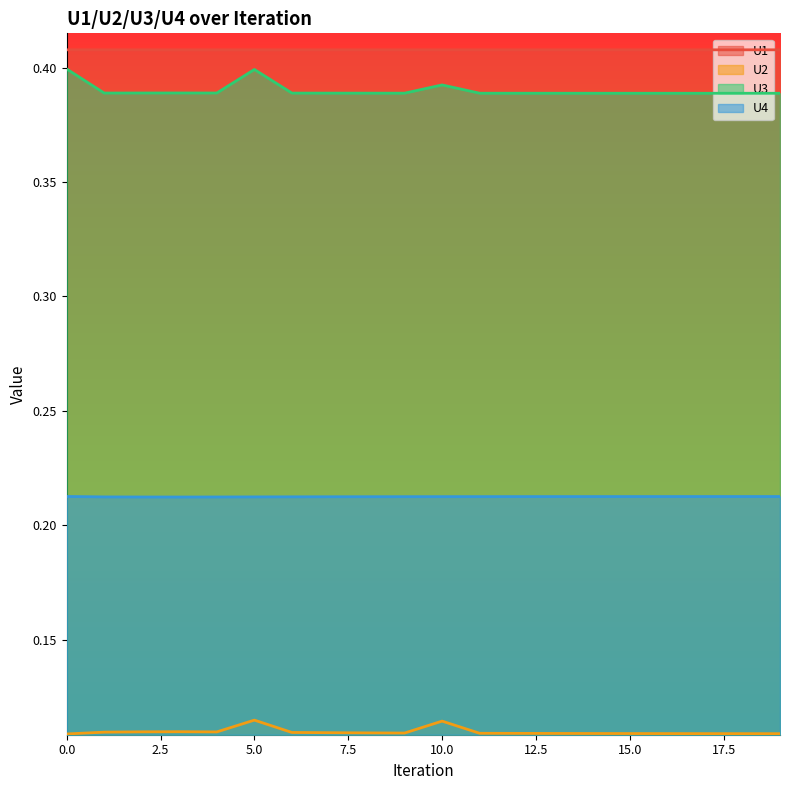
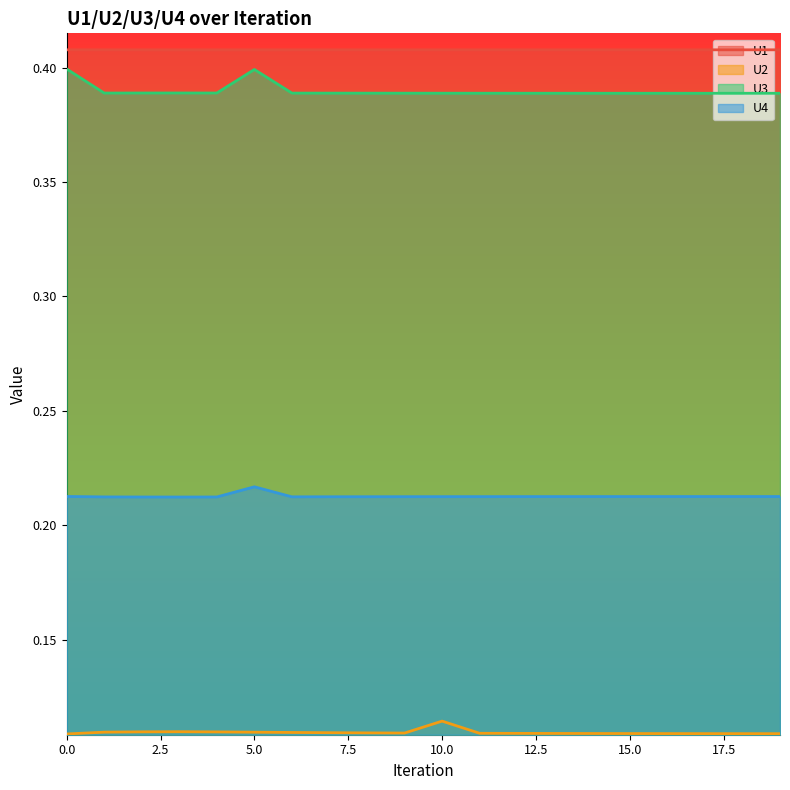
U2, 5.0: 0.115 -> 0.110
U4, 5.0: 0.212 -> 0.217
U3, 10.0: 0.392 -> 0.389
